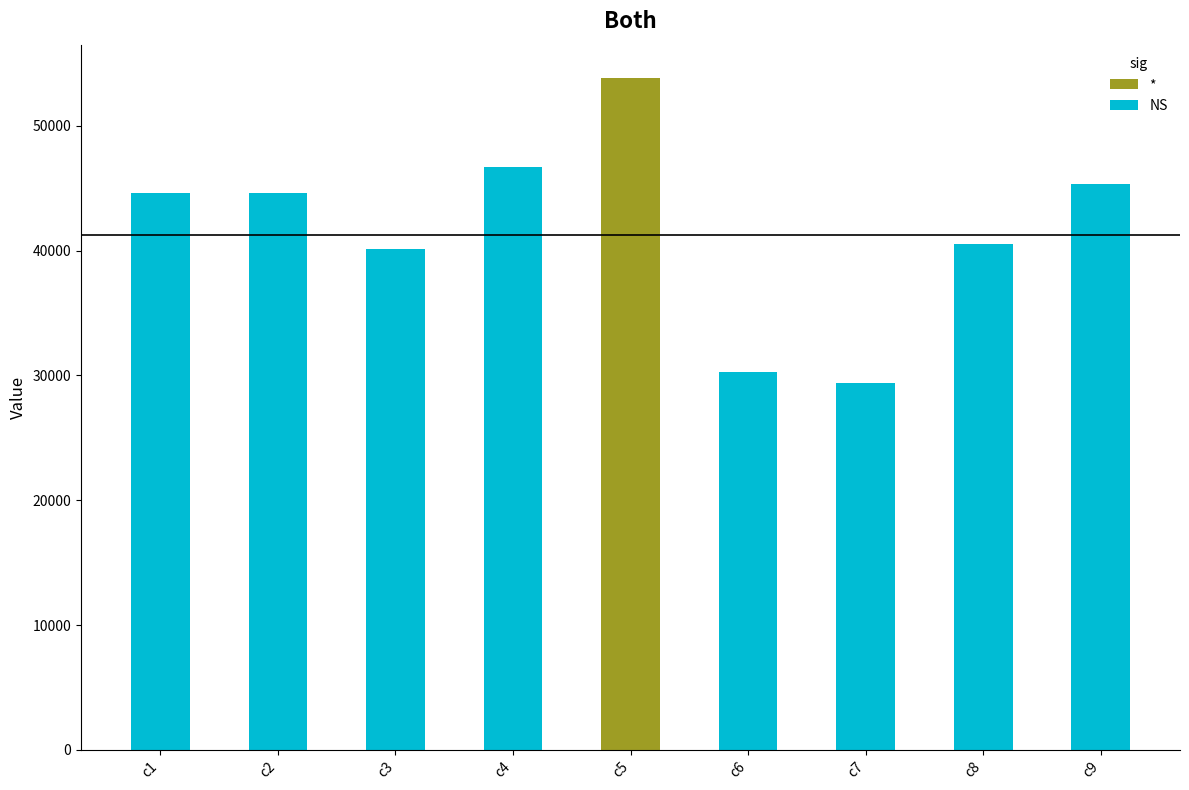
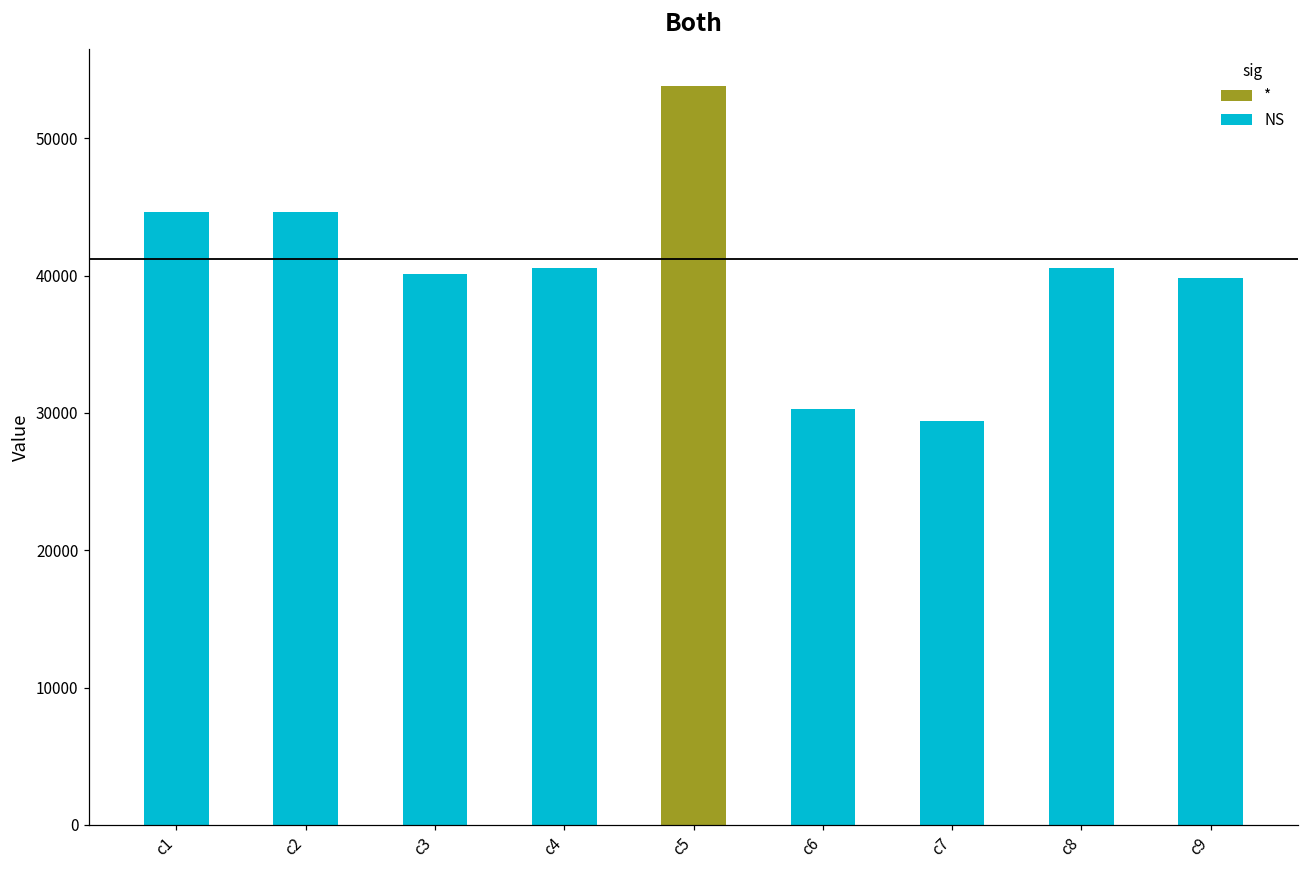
c4: 46700 -> 40500
c9: 45300 -> 39800
